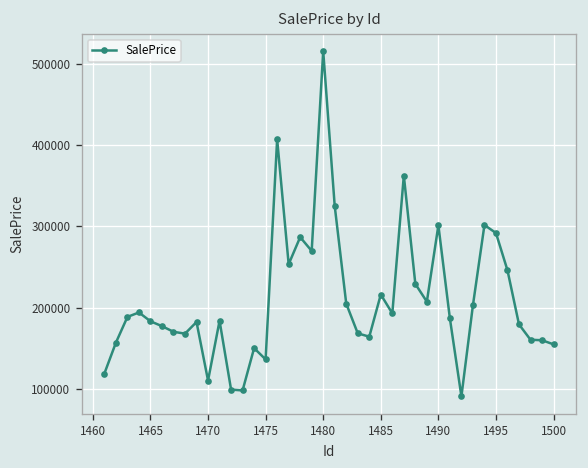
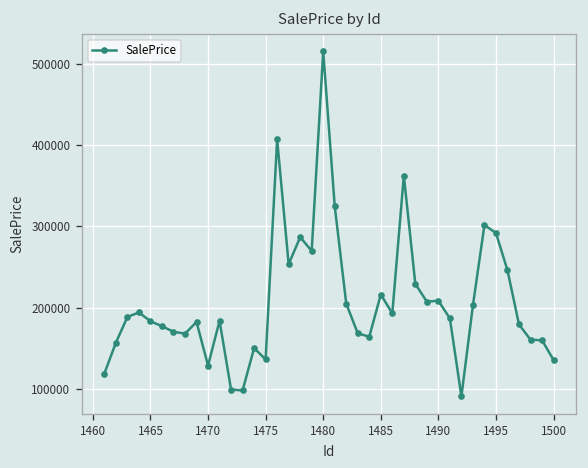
1470: 110000 -> 130000
1490: 300000 -> 210000
1500: 150000 -> 140000
